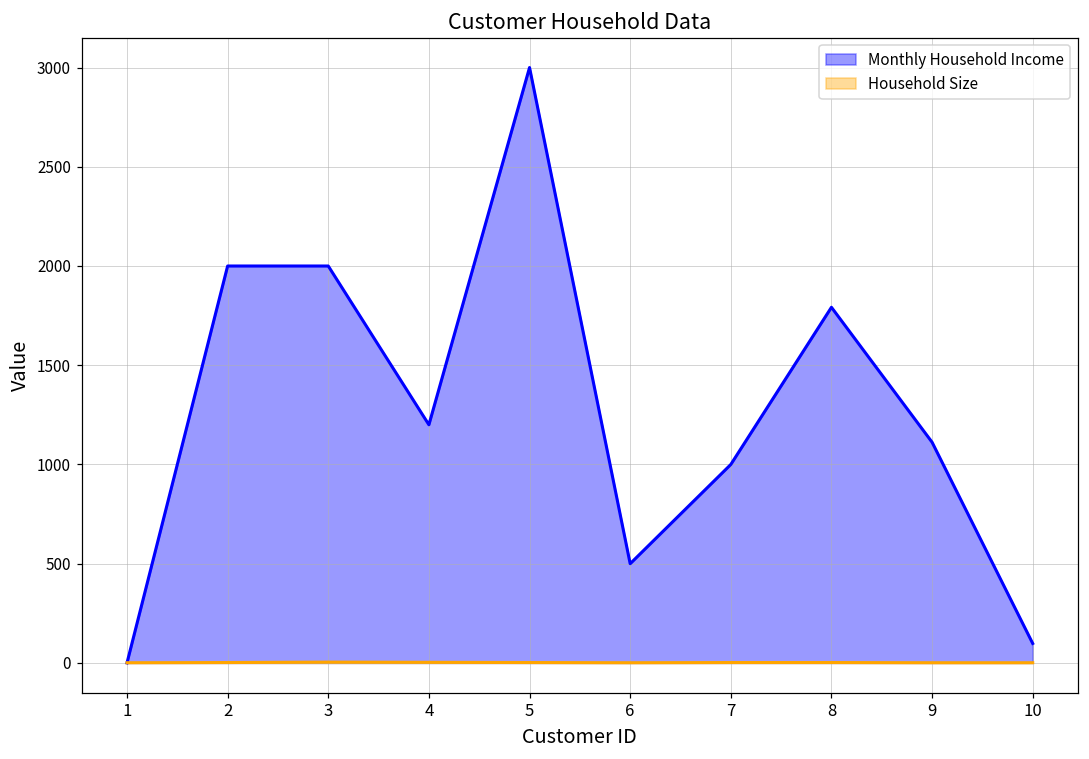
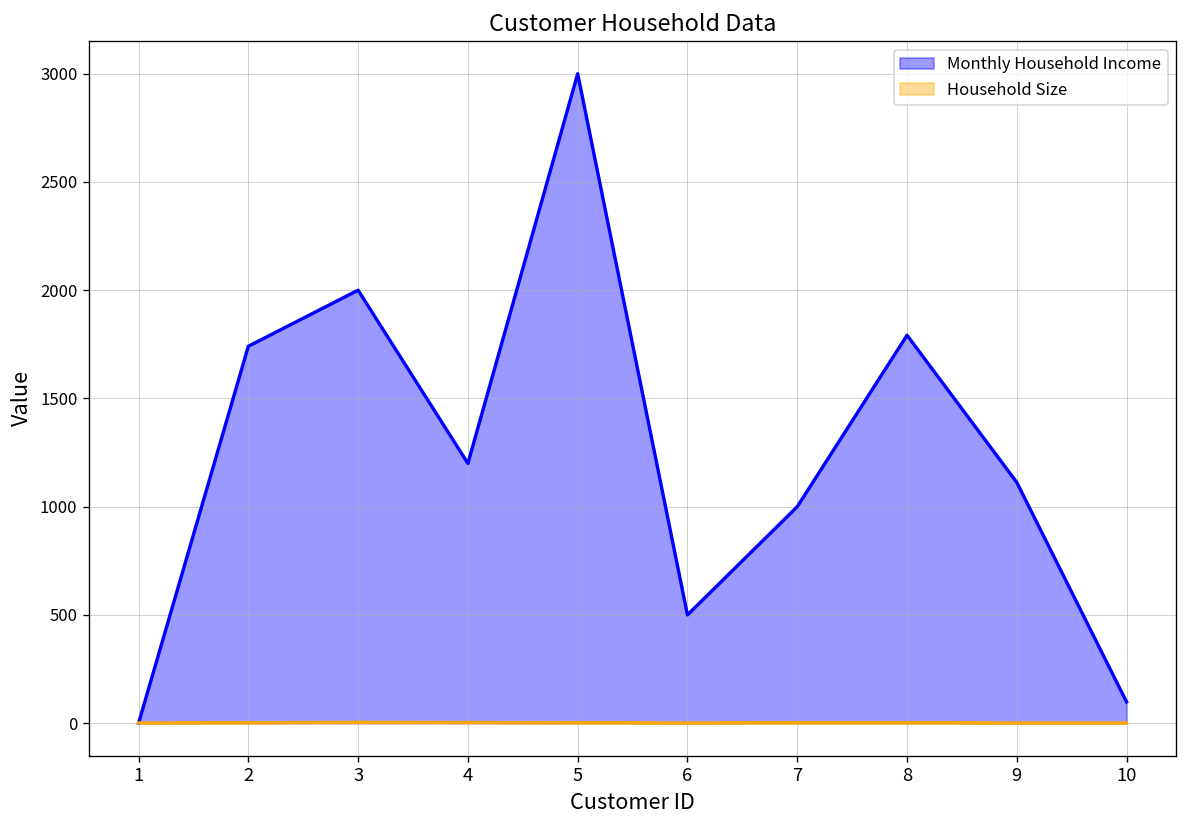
Monthly Household Income, 2: 2000 -> 1740
